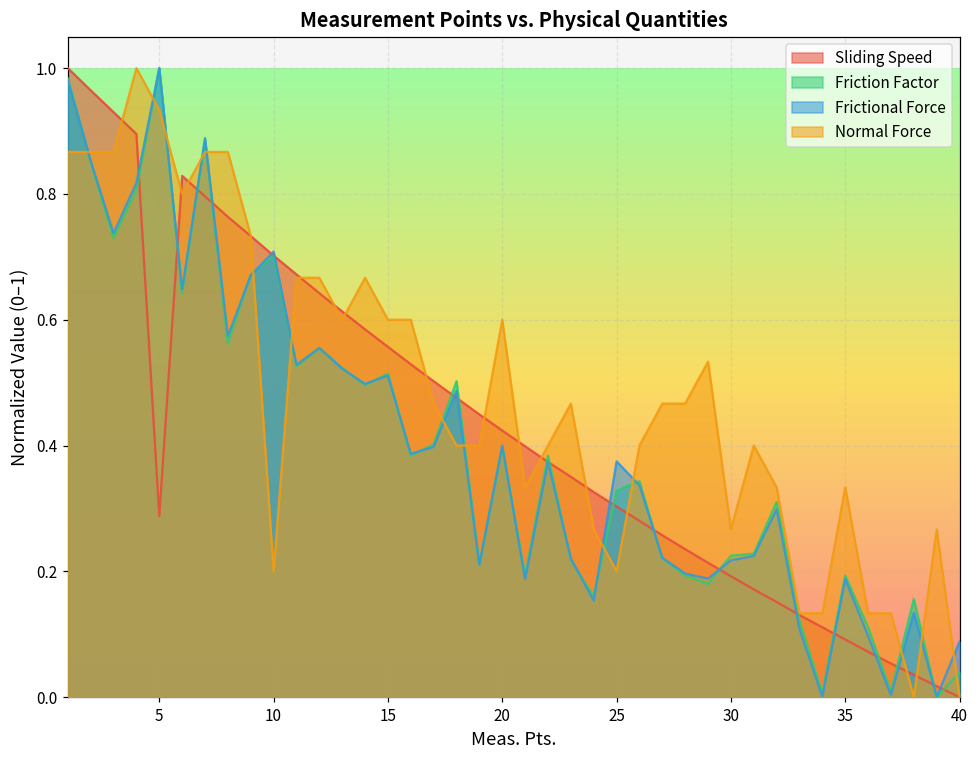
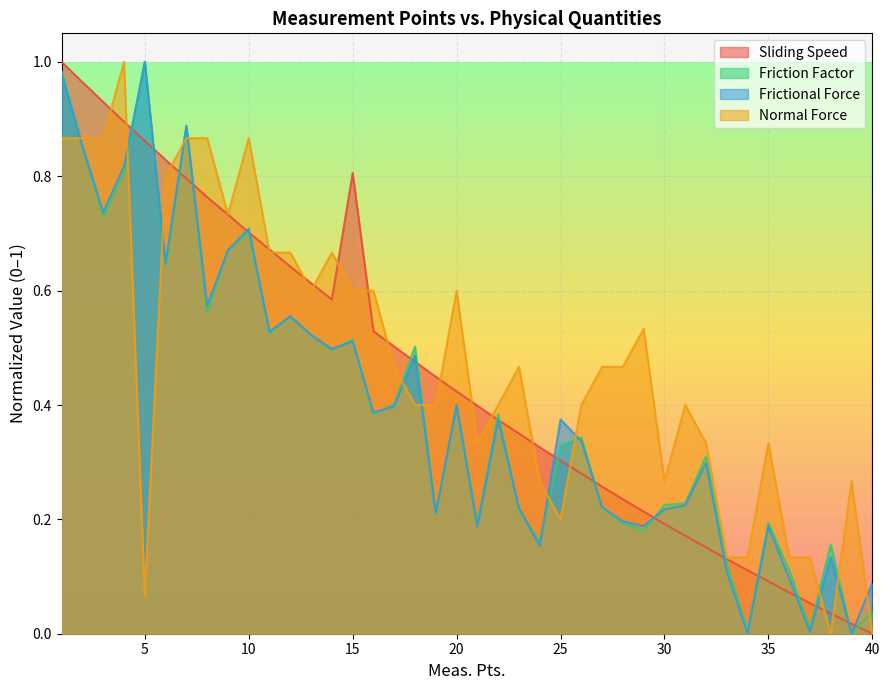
Sliding Speed, 5: 0.29 -> 0.86
Normal Force, 5: 0.93 -> 0.07
Normal Force, 10: 0.20 -> 0.87
Sliding Speed, 15: 0.56 -> 0.81
